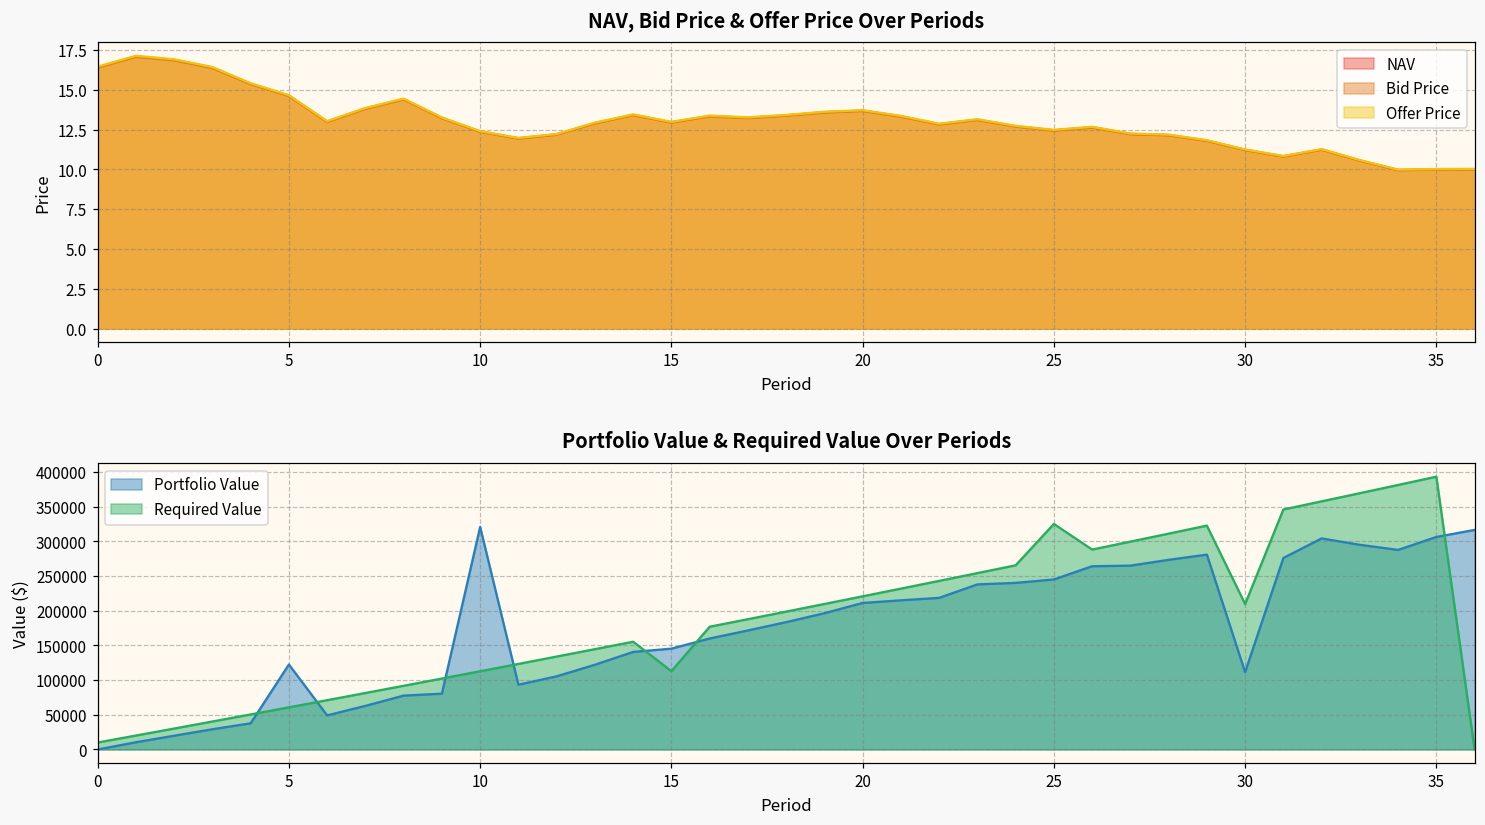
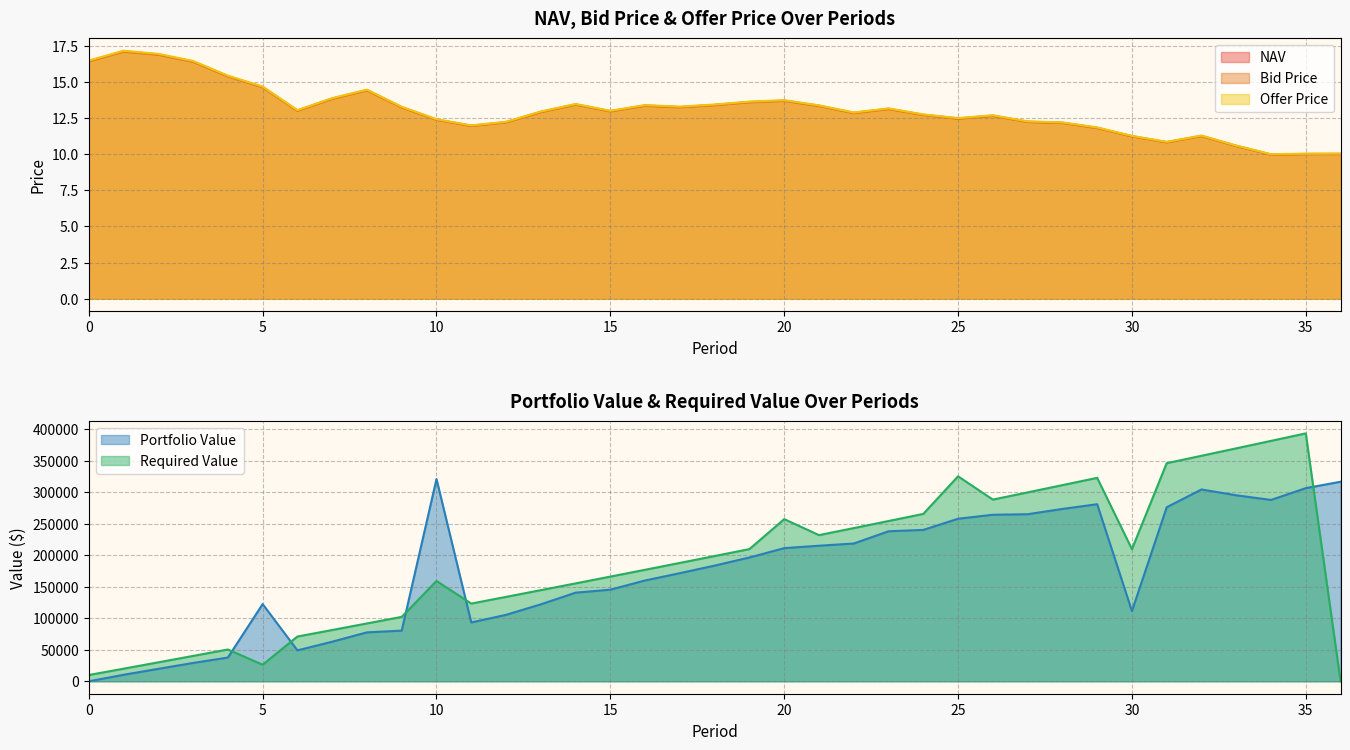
Portfolio Value & Required Value Over Periods, Required Value, 5: 60000 -> 30000
Portfolio Value & Required Value Over Periods, Required Value, 10: 110000 -> 160000
Portfolio Value & Required Value Over Periods, Required Value, 15: 110000 -> 170000
Portfolio Value & Required Value Over Periods, Required Value, 20: 220000 -> 260000
Portfolio Value & Required Value Over Periods, Portfolio Value, 25: 250000 -> 260000
